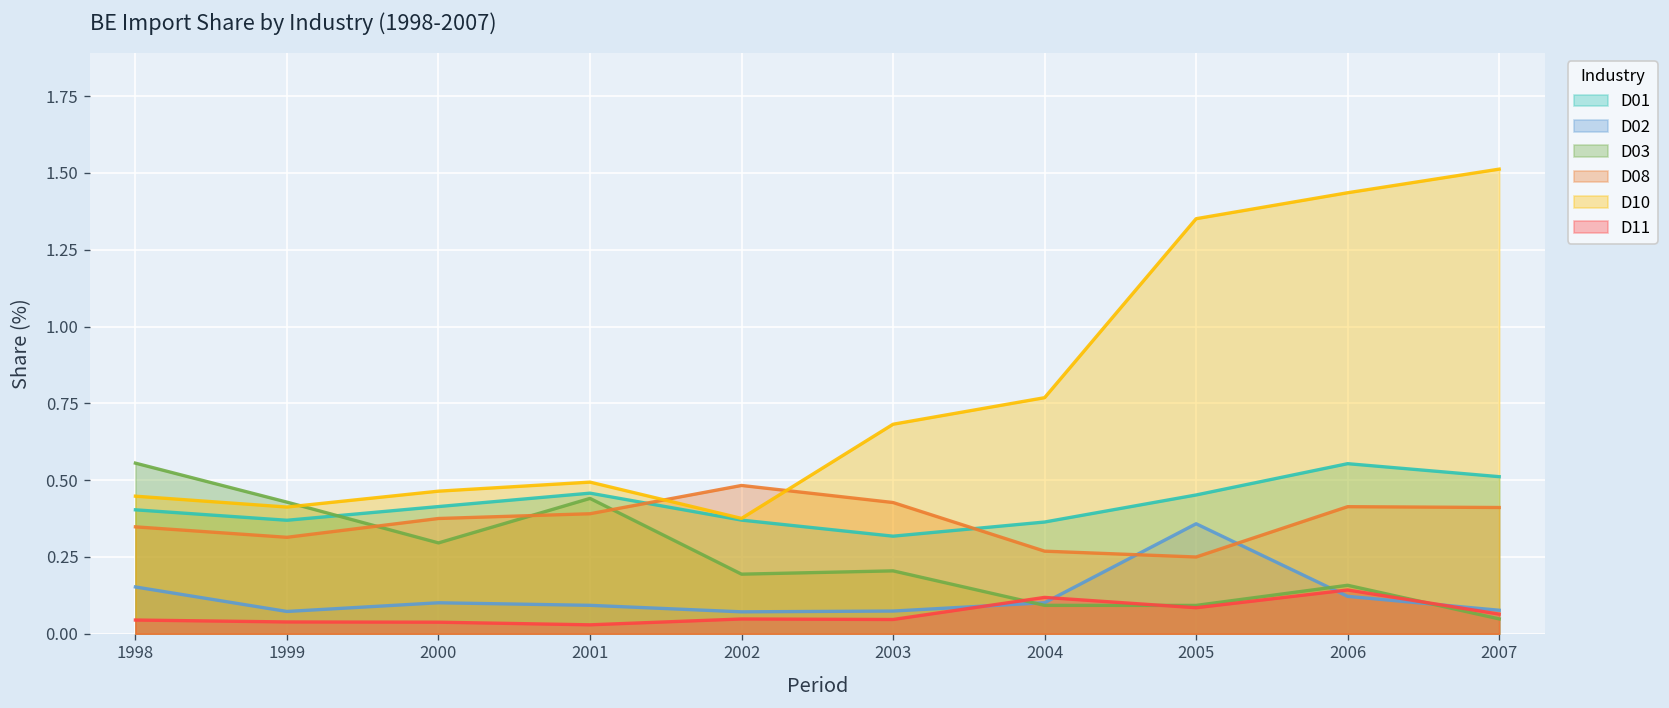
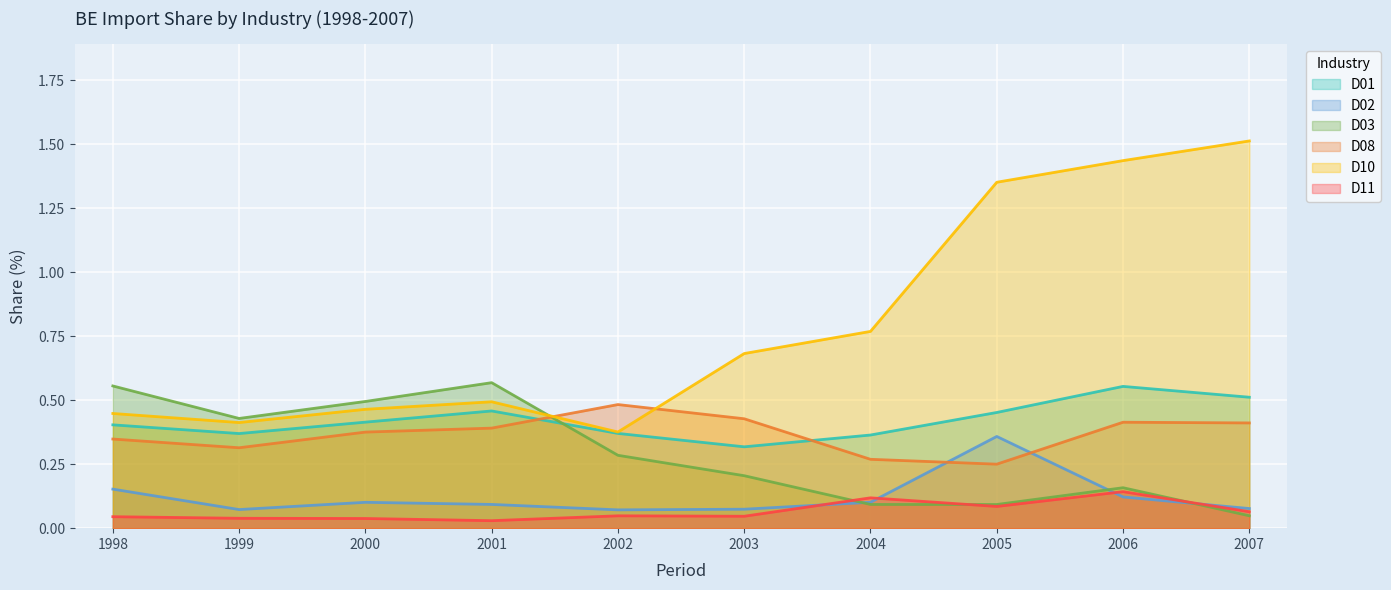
D03, 2000: 0.30 -> 0.49
D03, 2001: 0.44 -> 0.57
D03, 2002: 0.19 -> 0.28
